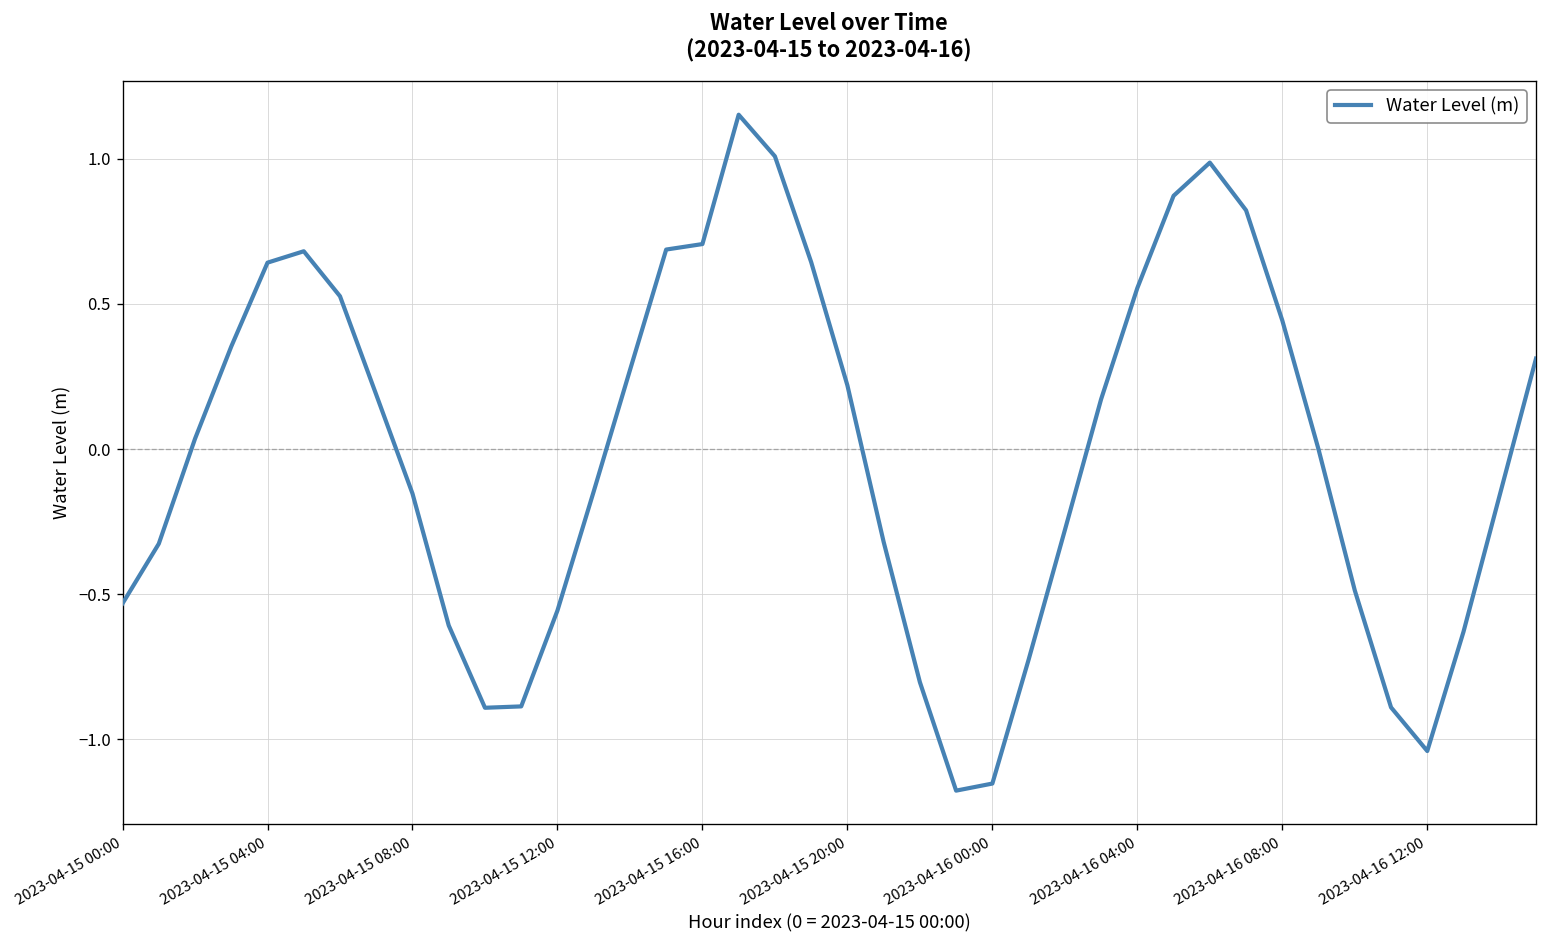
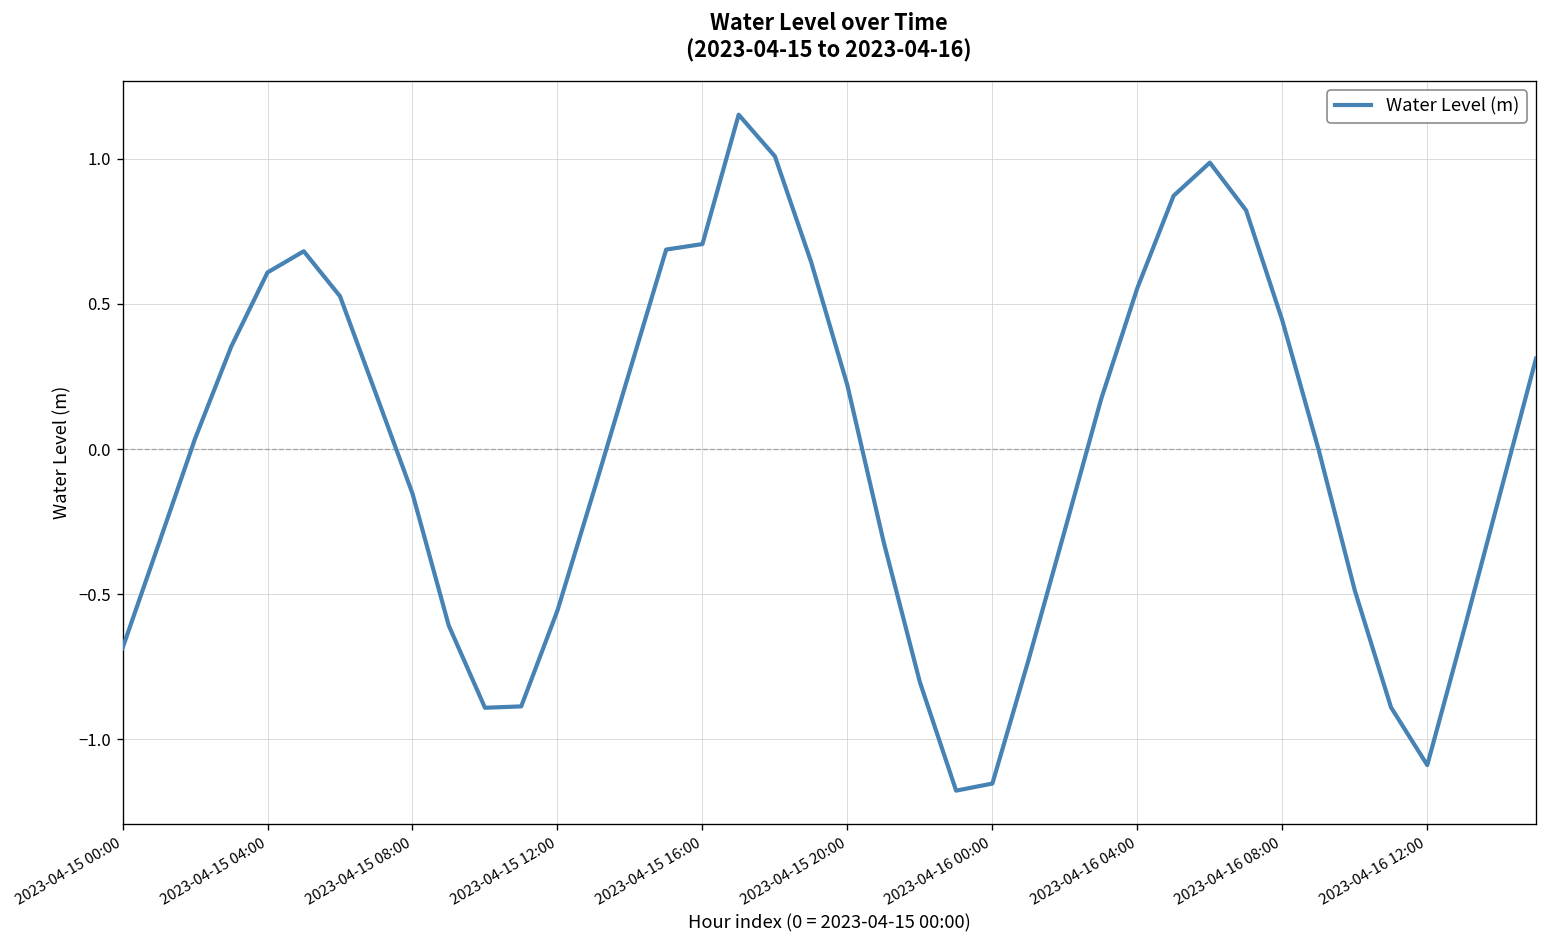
2023-04-15 00:00: -0.53 -> -0.69
2023-04-15 04:00: 0.64 -> 0.61
2023-04-16 12:00: -1.04 -> -1.09
